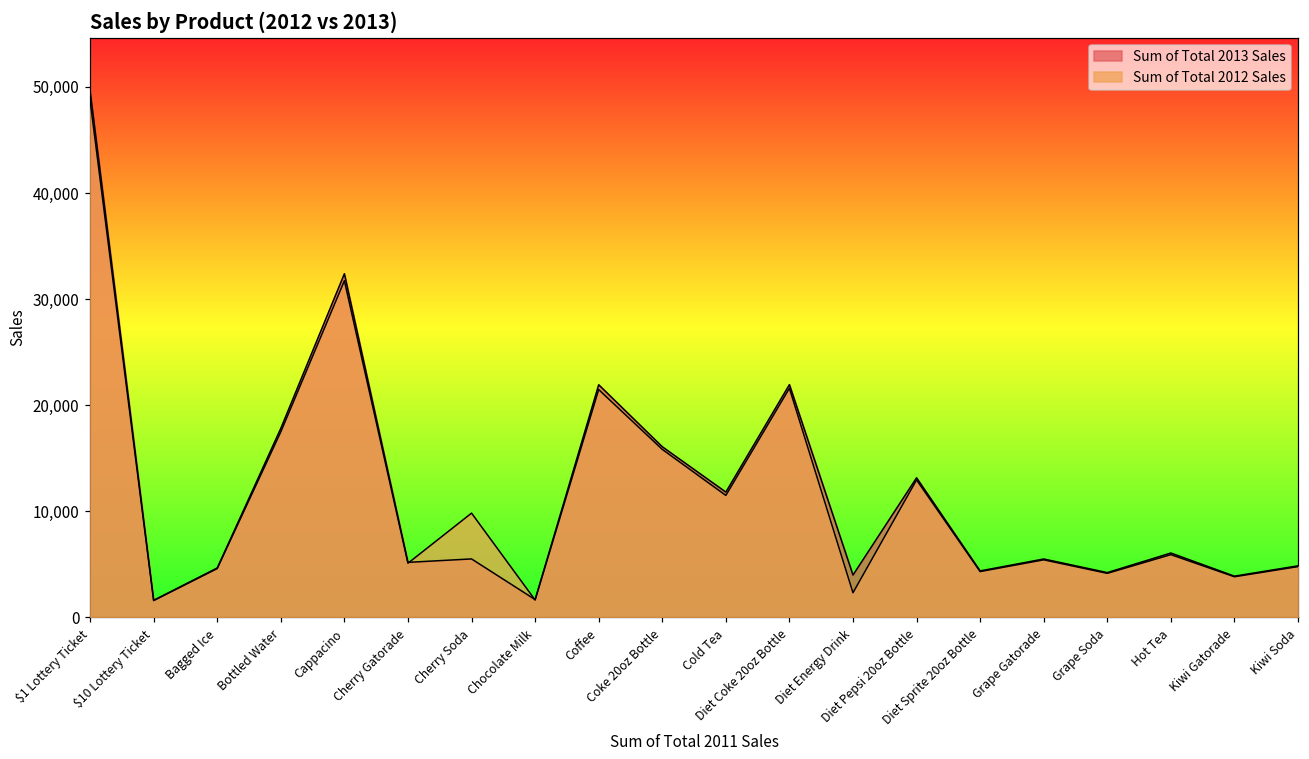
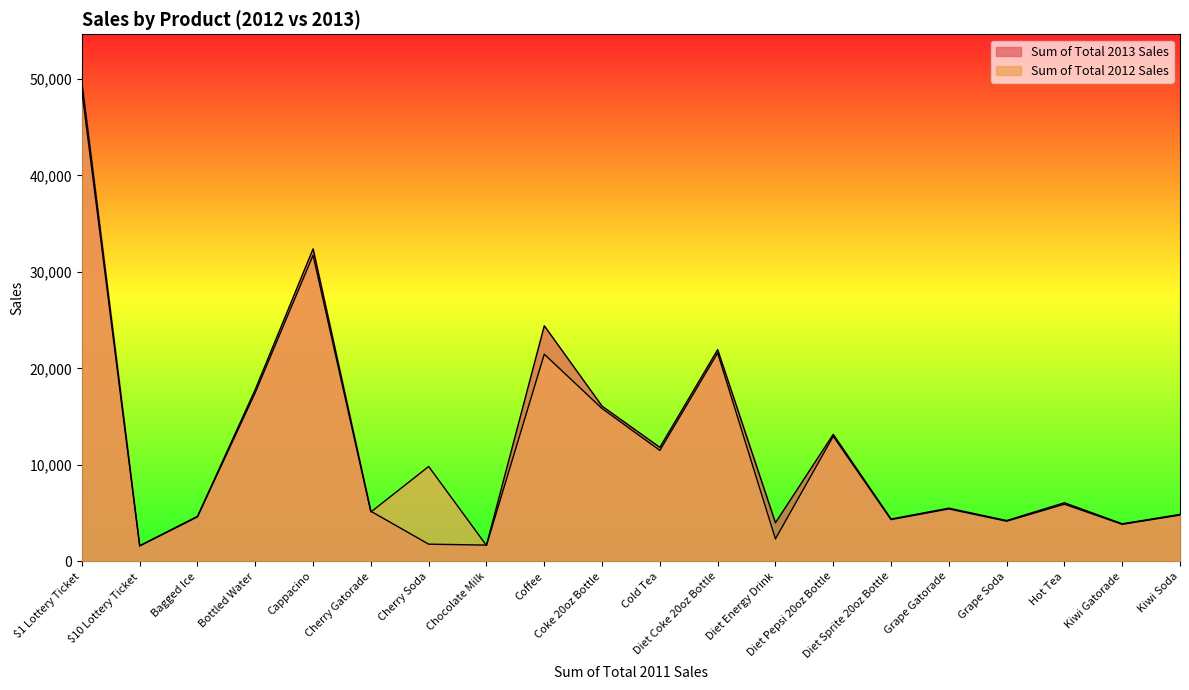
Sum of Total 2013 Sales, Cherry Soda: 6,000 -> 2,000
Sum of Total 2013 Sales, Coffee: 22,000 -> 24,000
